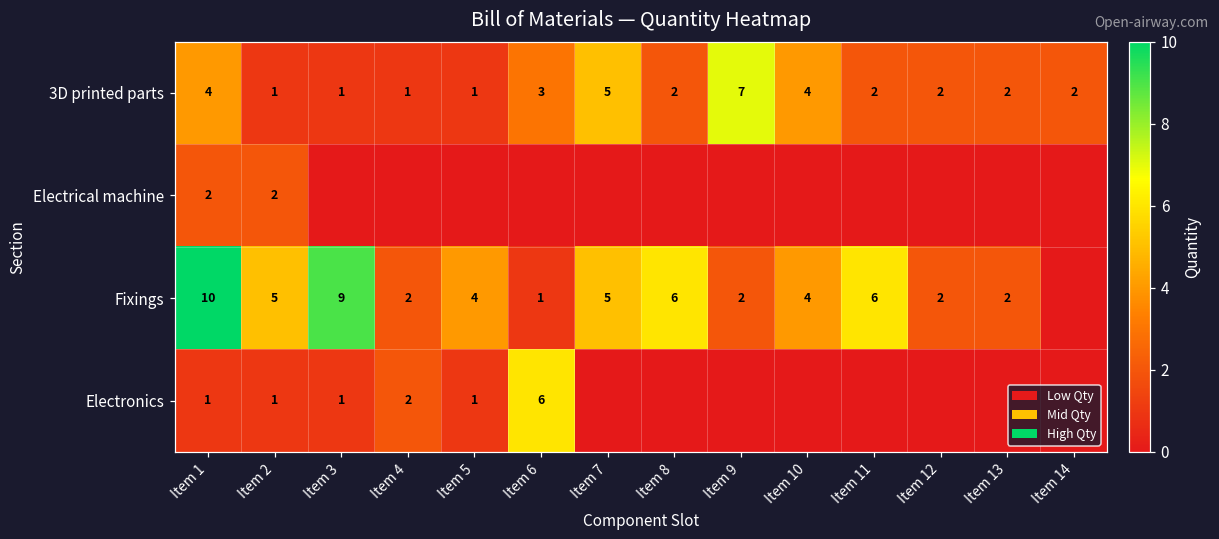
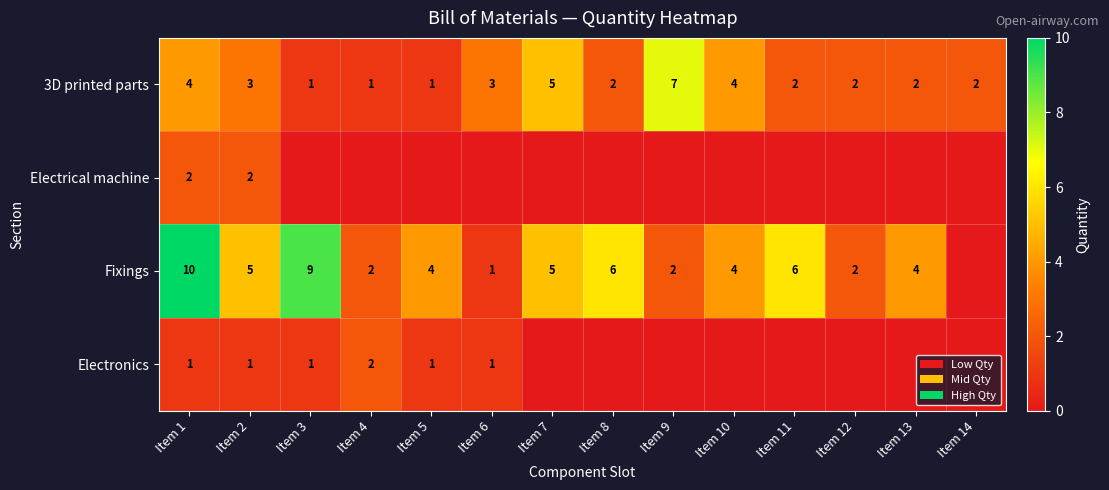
3D printed parts, Item 2: 1 -> 3
Fixings, Item 13: 2 -> 4
Electronics, Item 6: 6 -> 1
